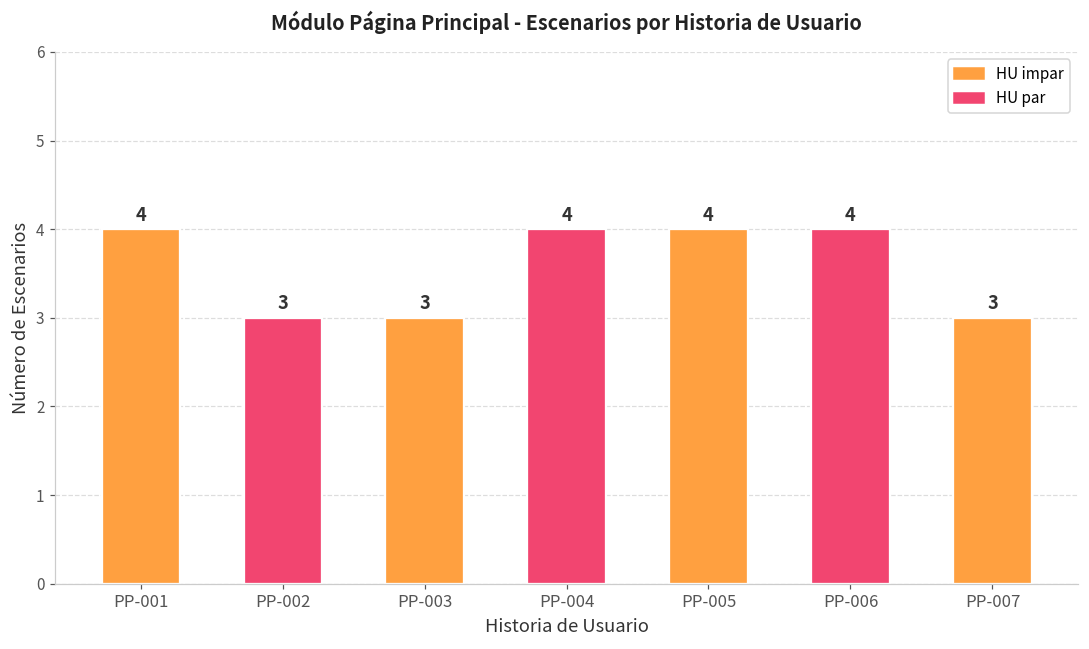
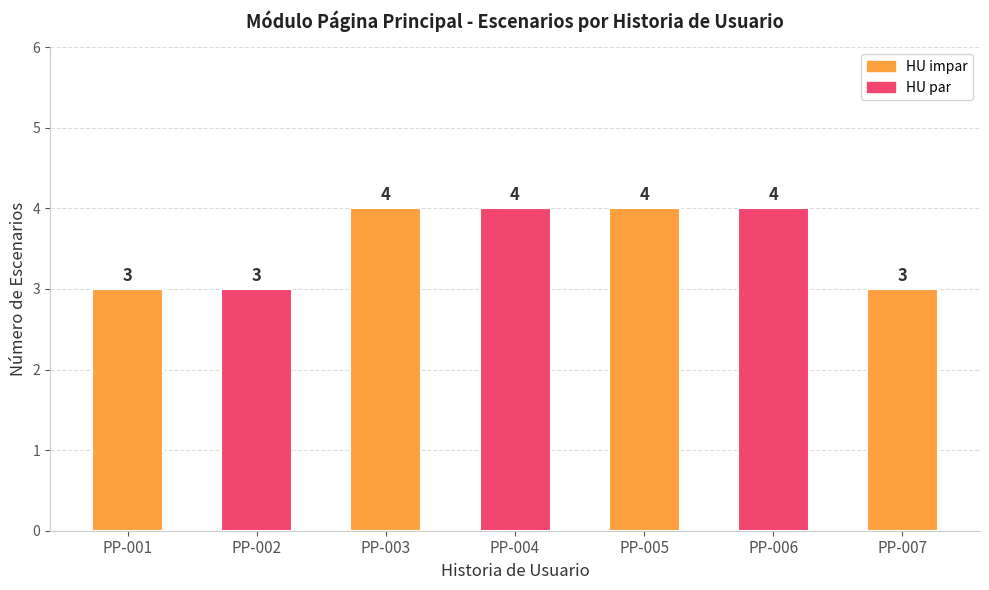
PP-001: 4 -> 3
PP-003: 3 -> 4
